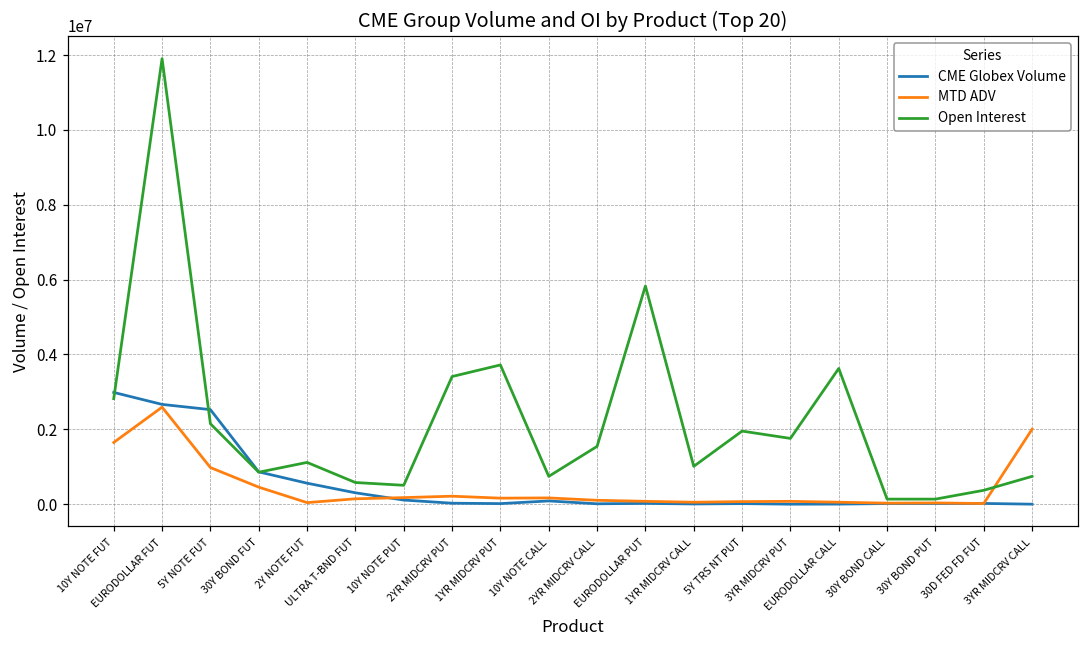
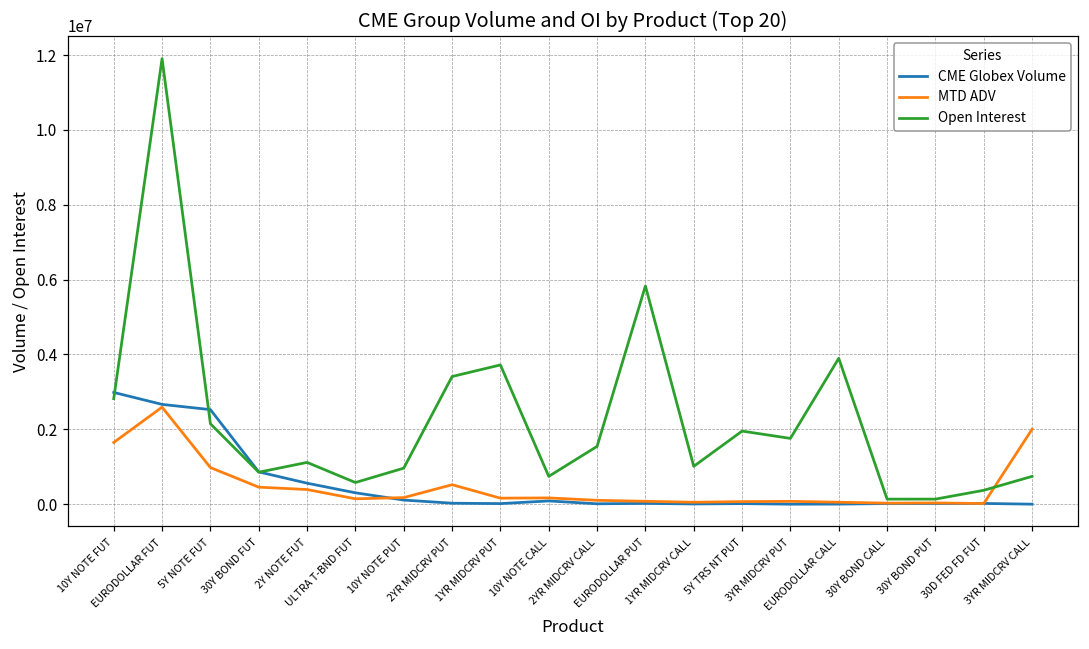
MTD ADV, 2Y NOTE FUT: 0 -> 400000
Open Interest, 10Y NOTE PUT: 500000 -> 1000000
MTD ADV, 2YR MIDCRV PUT: 200000 -> 500000
Open Interest, EURODOLLAR CALL: 3600000 -> 3900000
